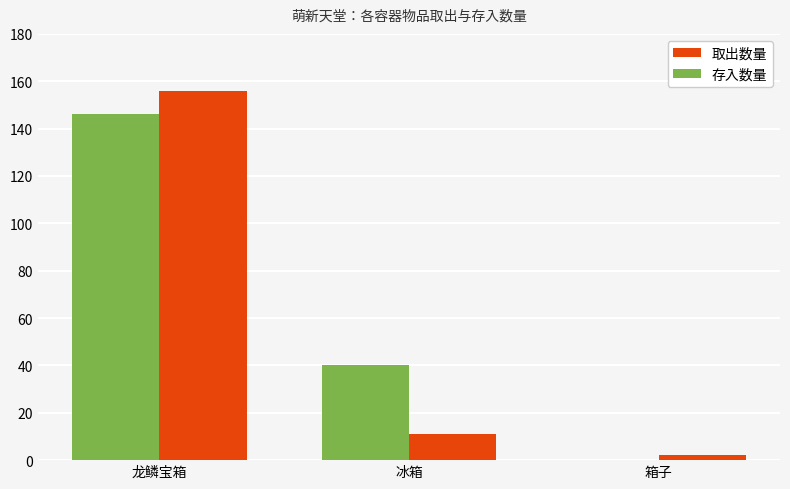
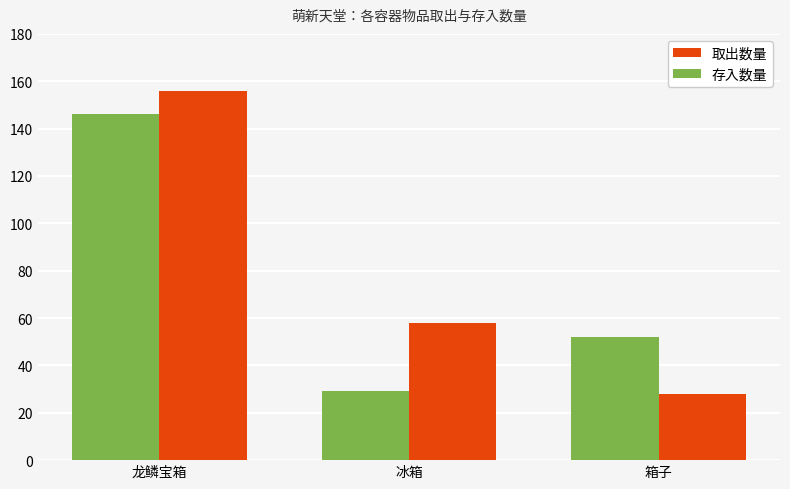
存入数量, 冰箱: 40 -> 29
取出数量, 冰箱: 11 -> 58
存入数量, 箱子: 0 -> 52
取出数量, 箱子: 2 -> 28
